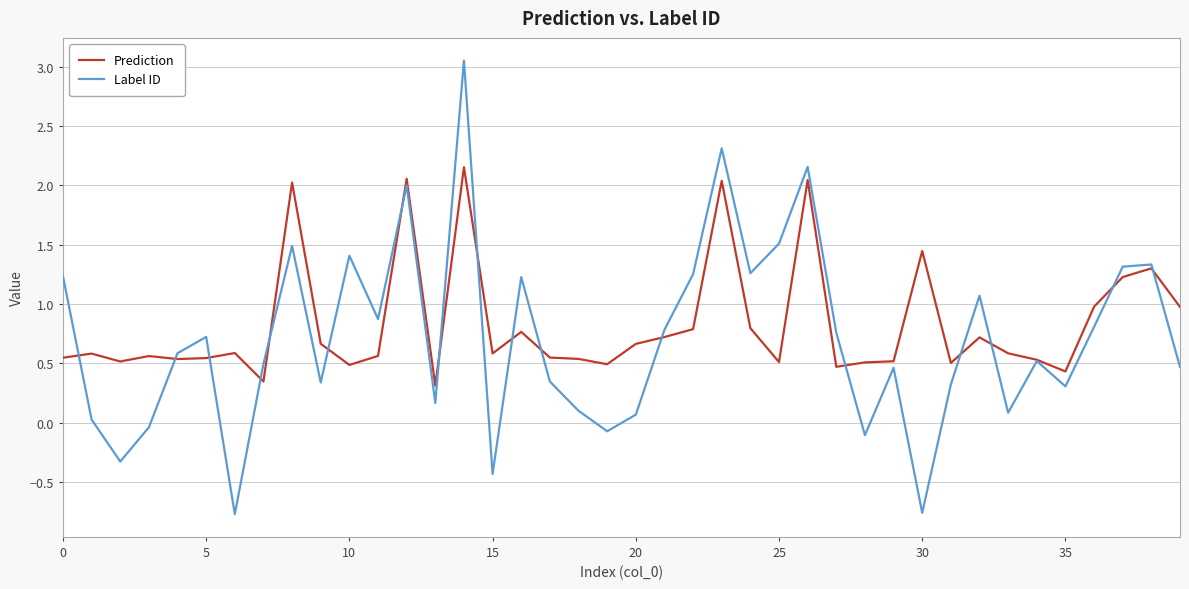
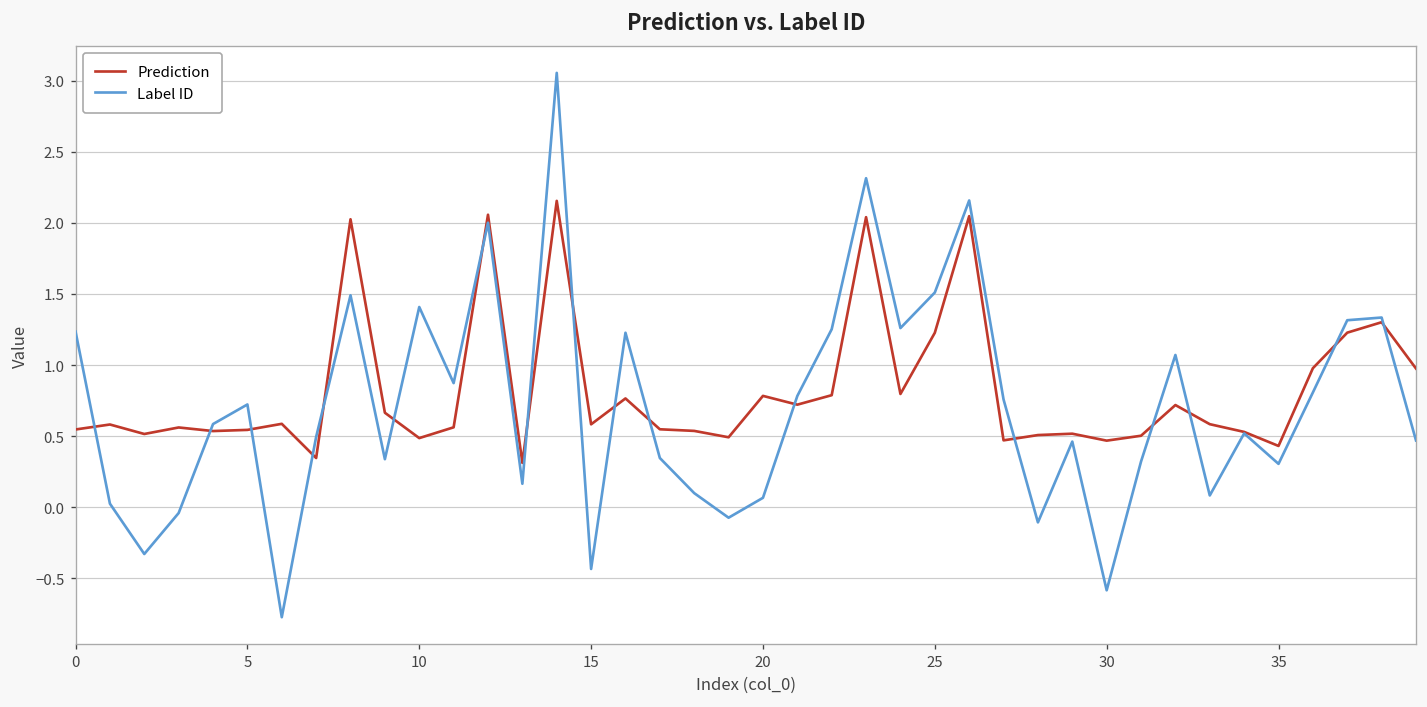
Prediction, 20: 0.66 -> 0.78
Prediction, 25: 0.51 -> 1.23
Prediction, 30: 1.45 -> 0.47
Label ID, 30: -0.76 -> -0.58
